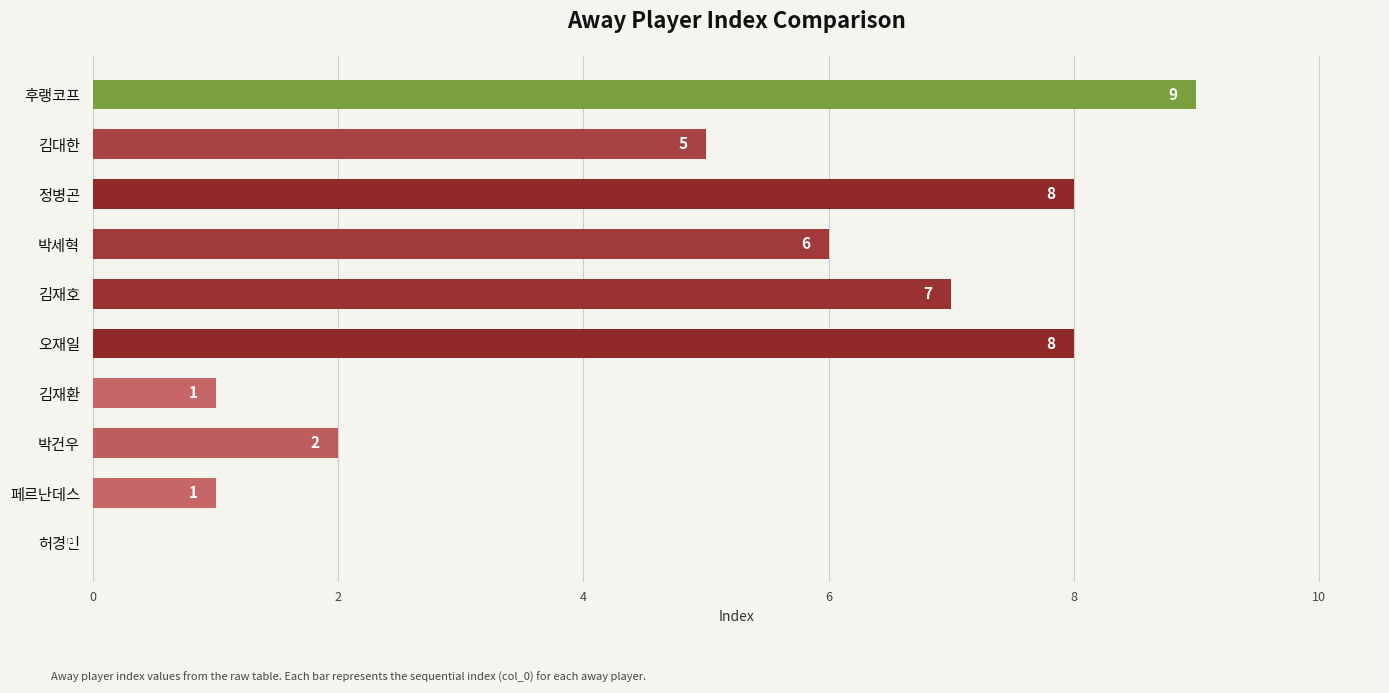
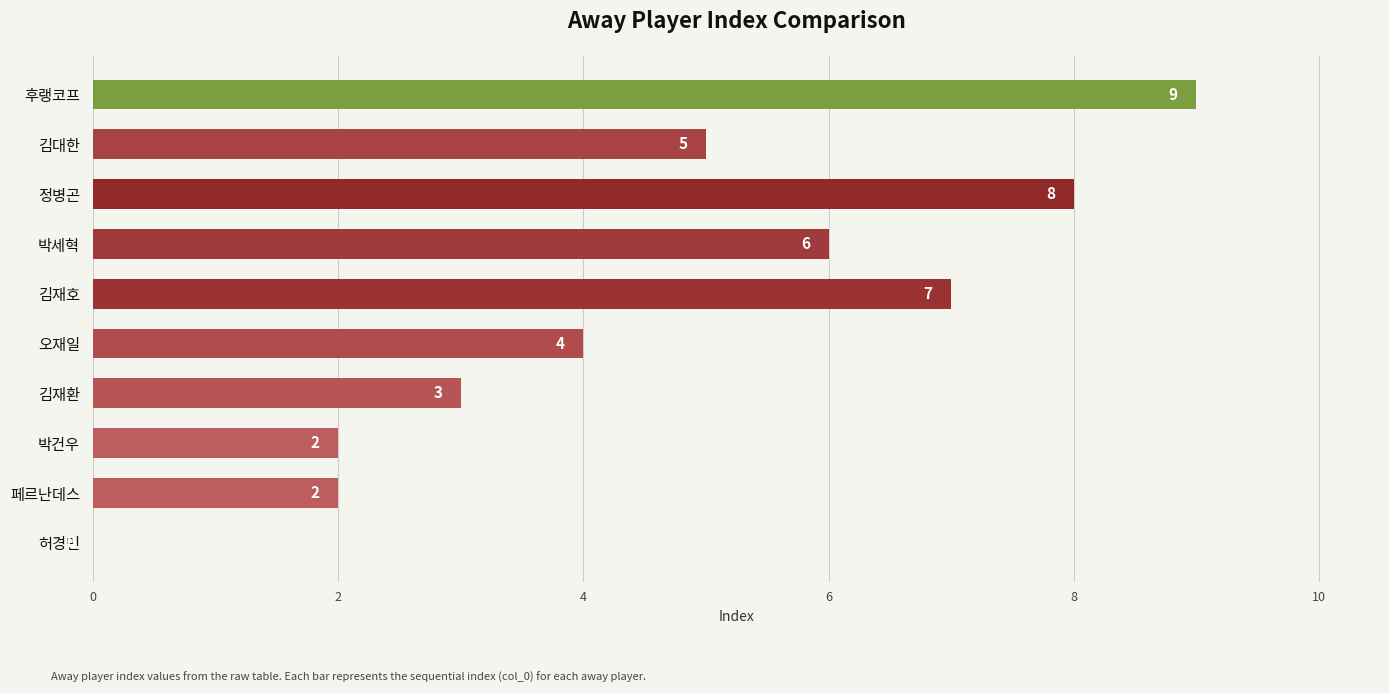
오재일: 8 -> 4
김재환: 1 -> 3
페르난데스: 1 -> 2
